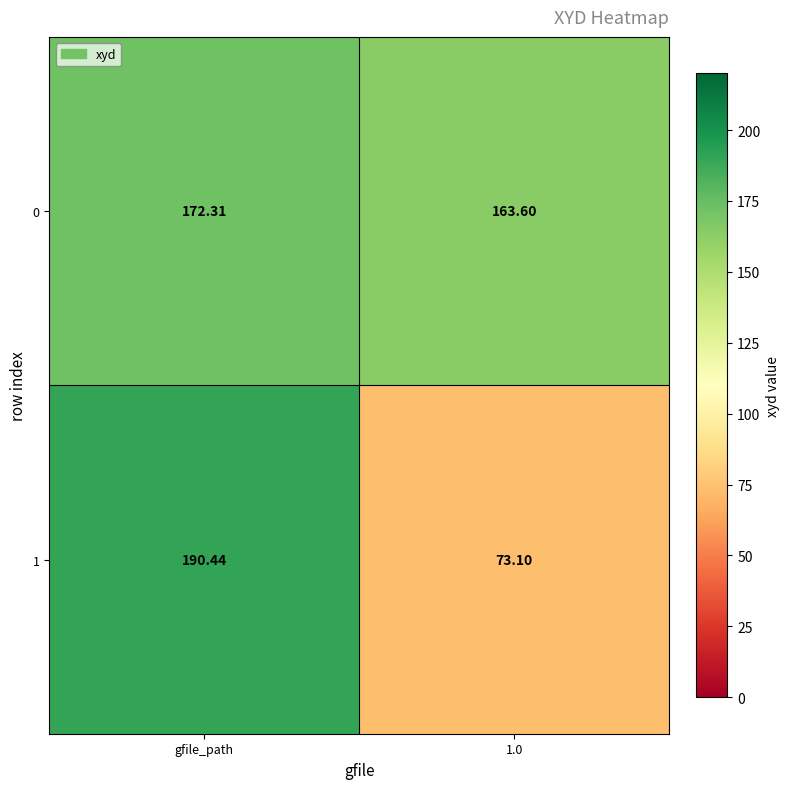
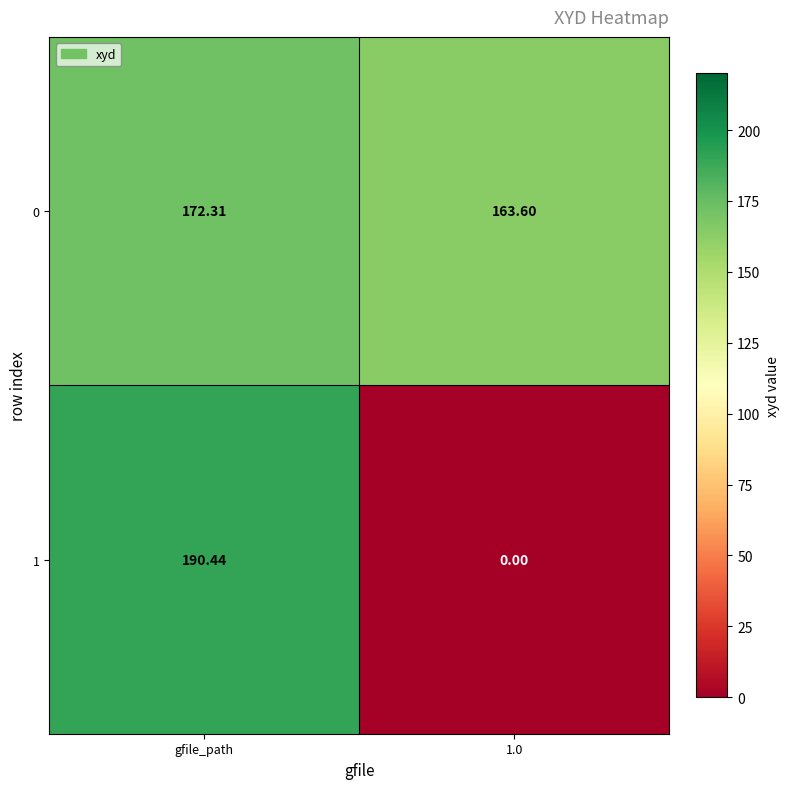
1, 1.0: 73.10 -> 0.00
